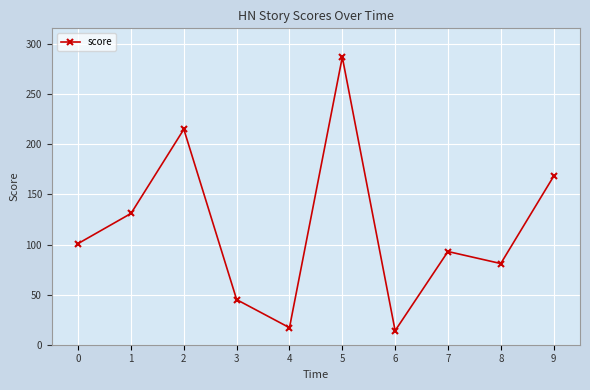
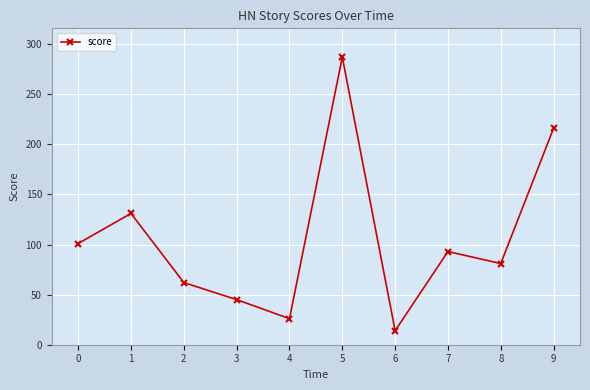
2: 215 -> 62
4: 17 -> 26
9: 168 -> 216
